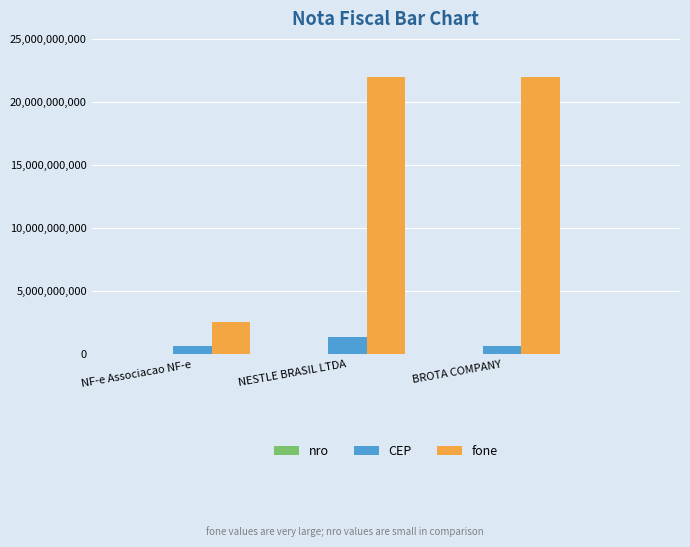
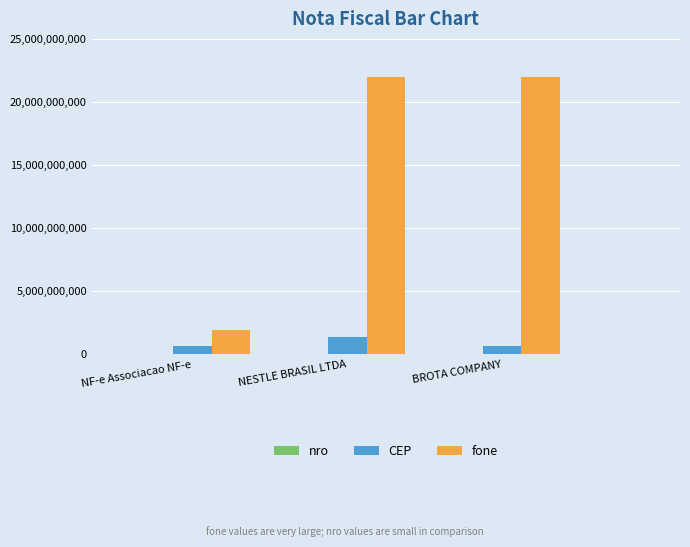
fone, NF-e Associacao NF-e: 2,600,000,000 -> 1,900,000,000
